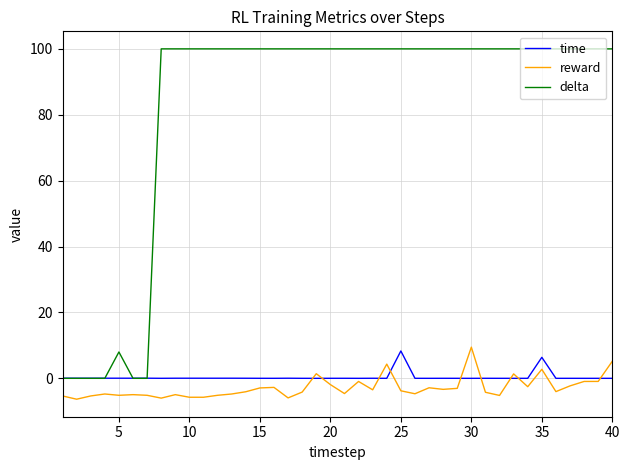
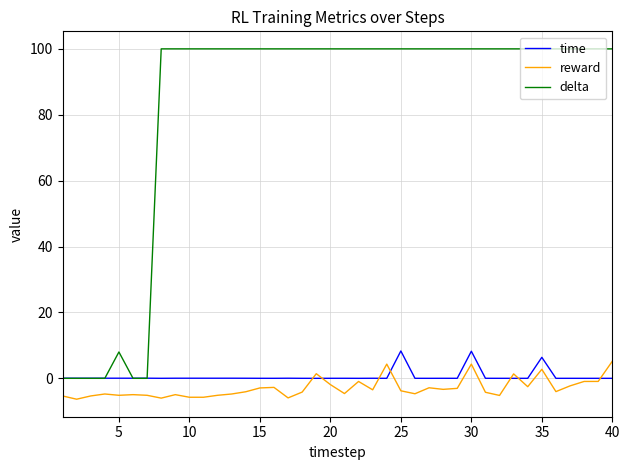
time, 30: 0 -> 8
reward, 30: 9 -> 4
